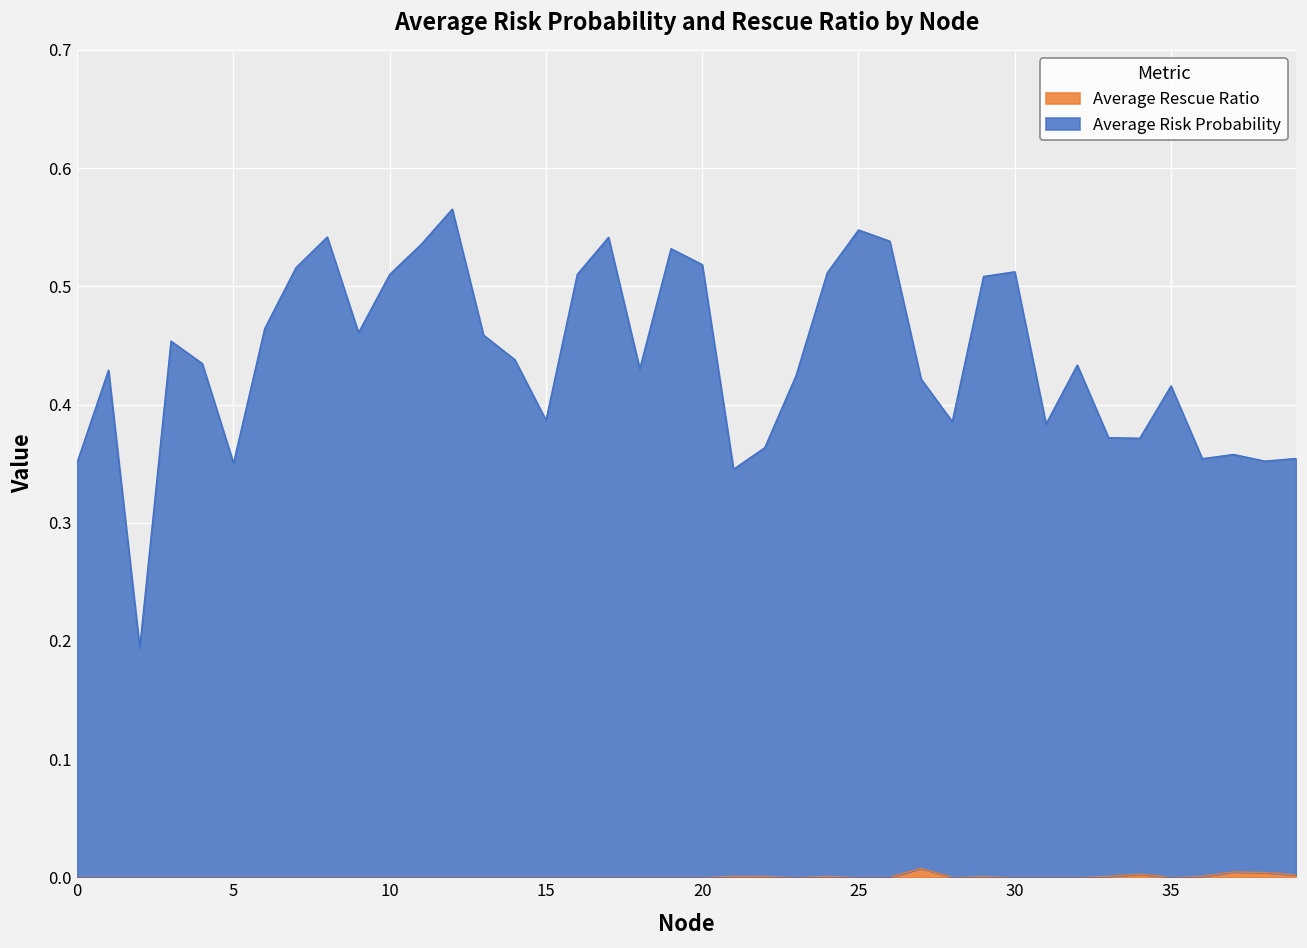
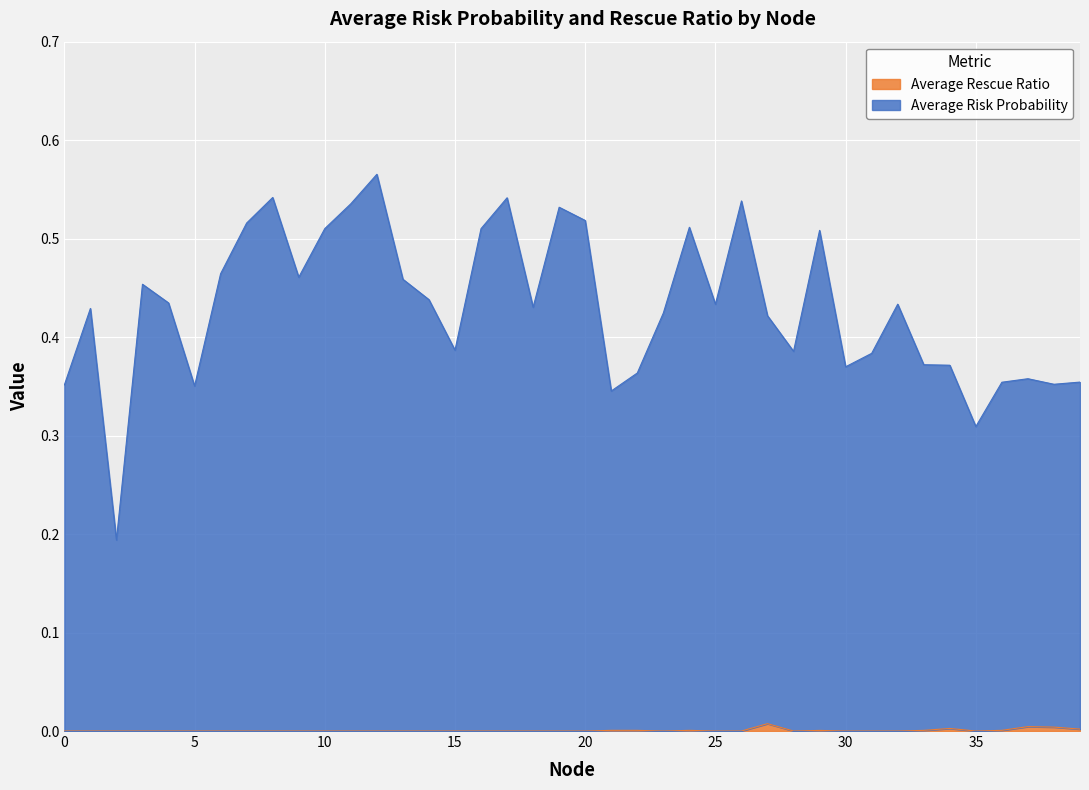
Average Risk Probability, 25: 0.55 -> 0.43
Average Risk Probability, 30: 0.51 -> 0.37
Average Risk Probability, 35: 0.42 -> 0.31
